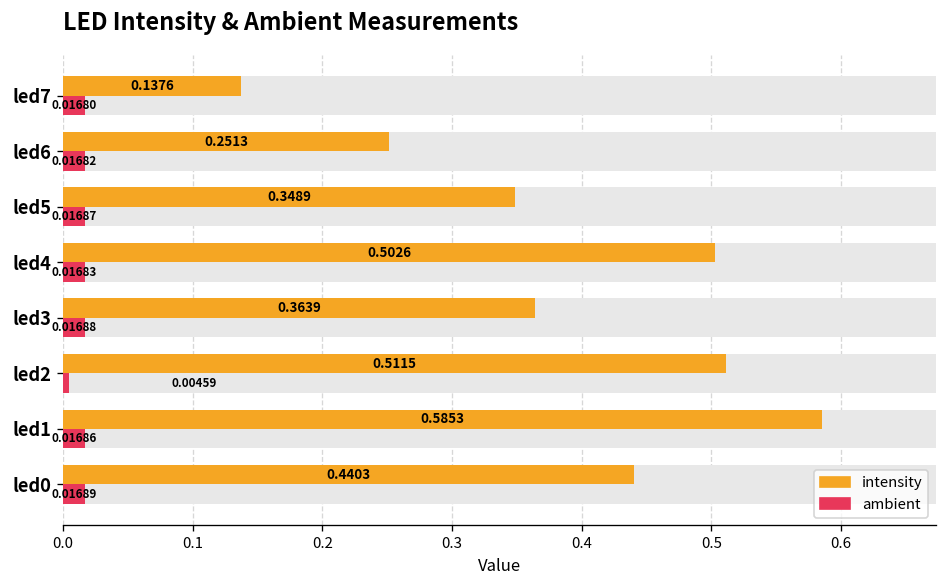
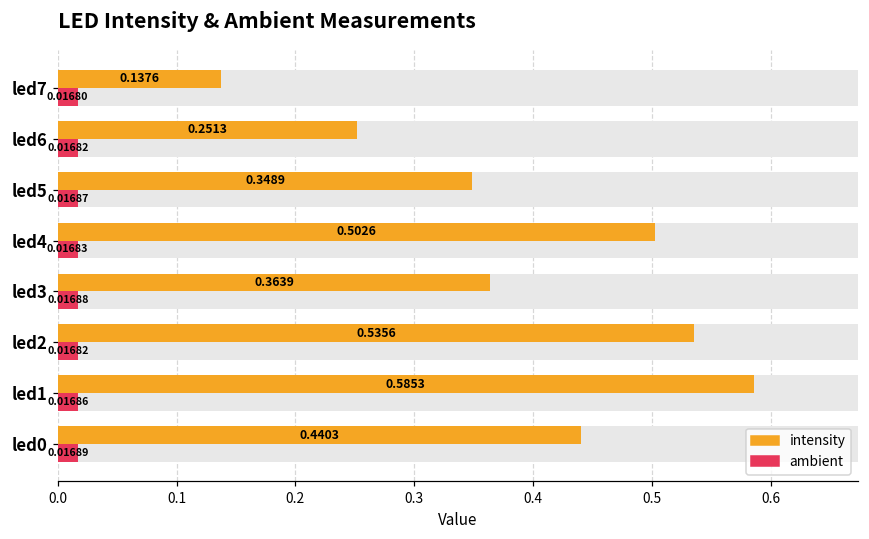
intensity, led2: 0.5115 -> 0.5356
ambient, led2: 0.00459 -> 0.01682
